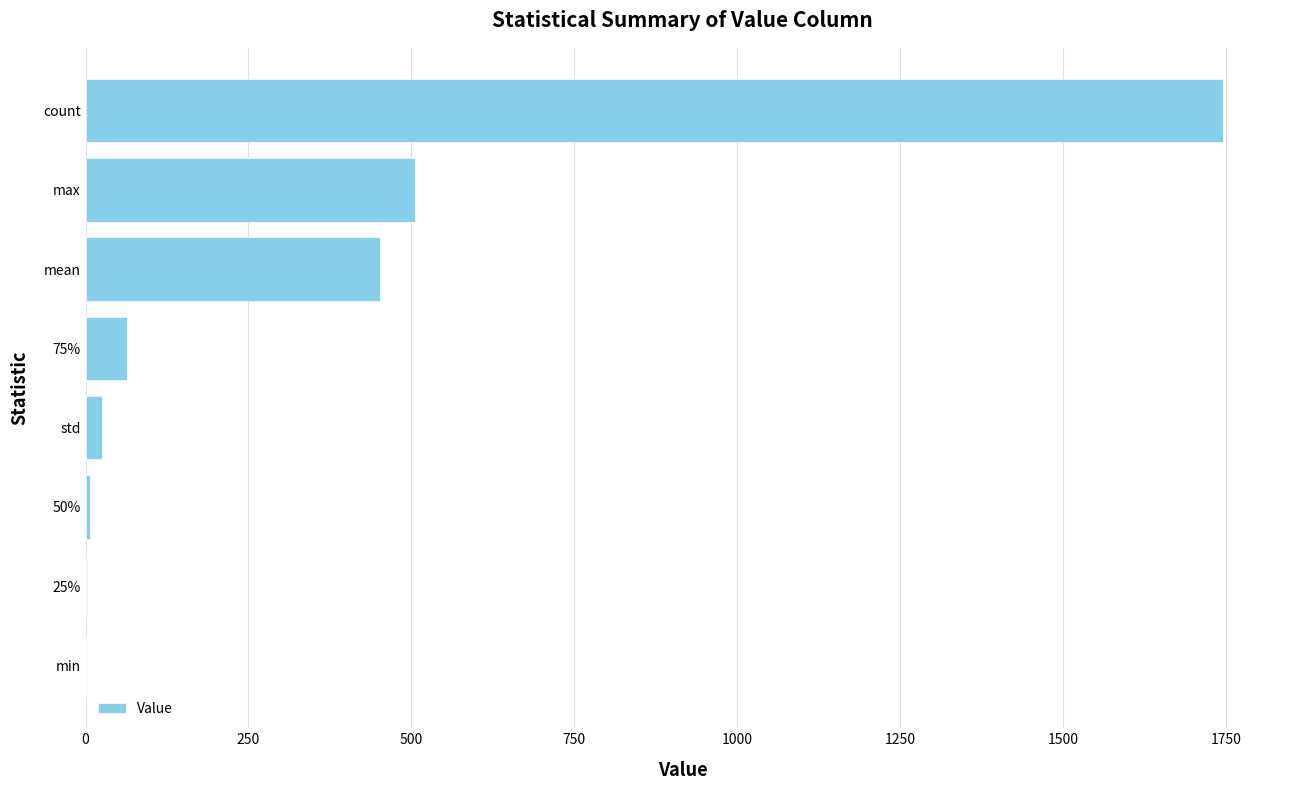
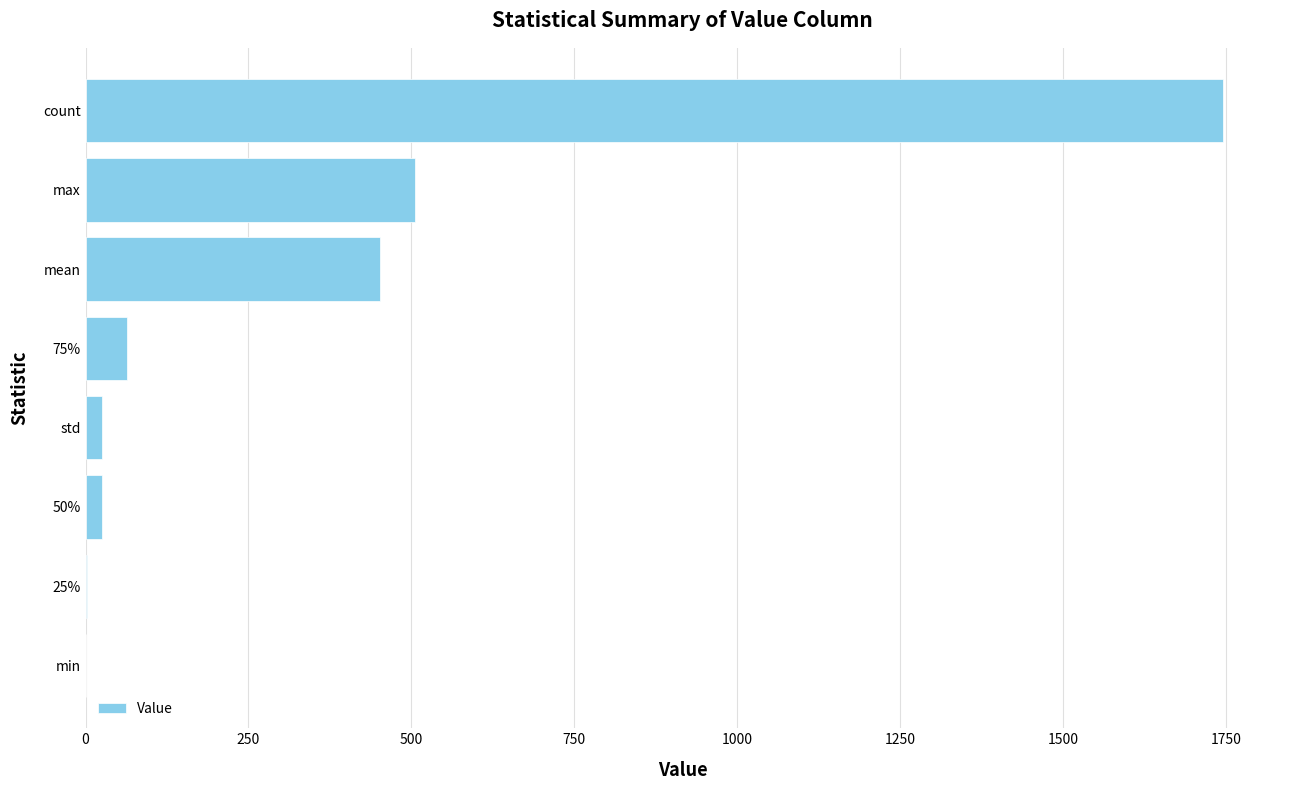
50%: 10 -> 20
